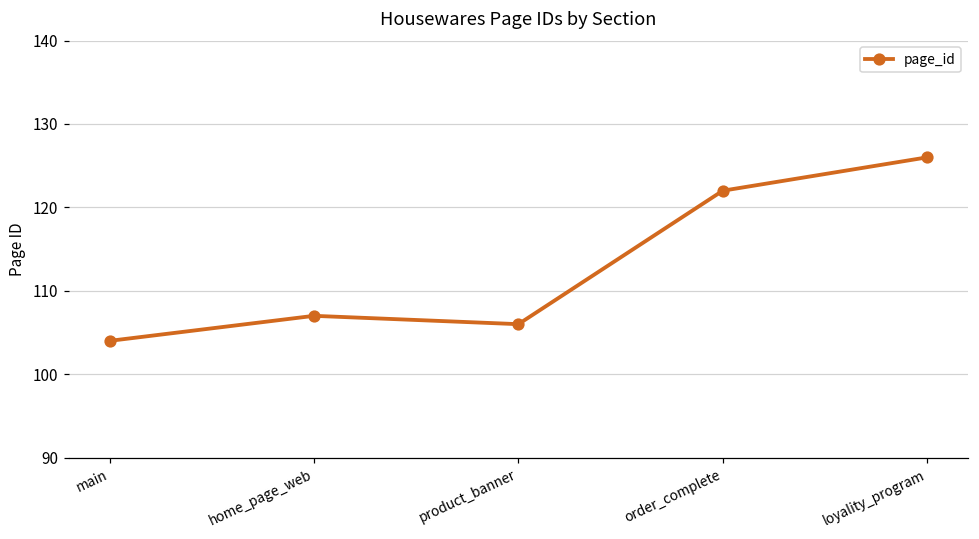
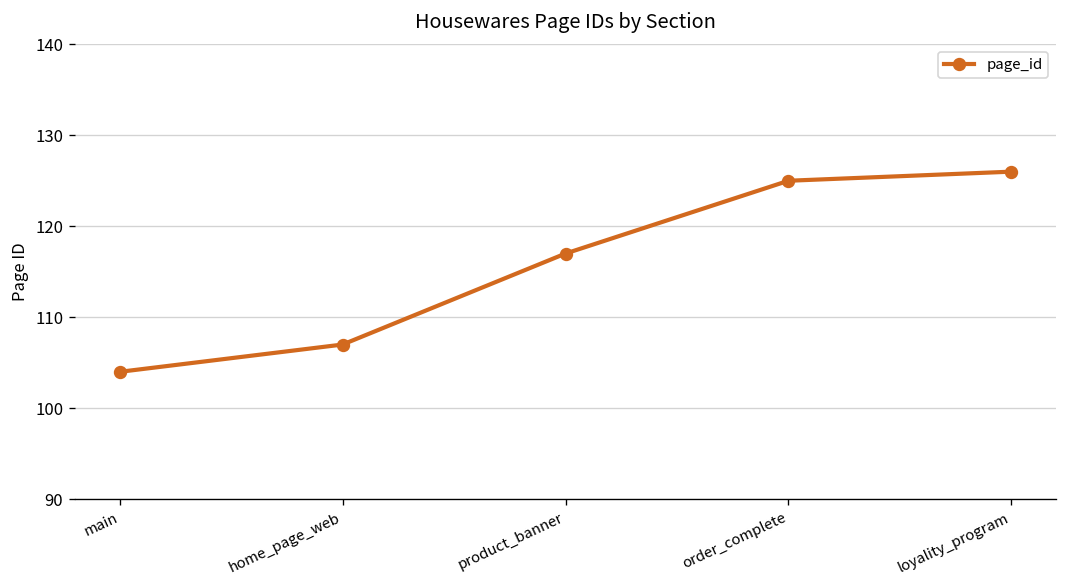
product_banner: 106 -> 117
order_complete: 122 -> 125
